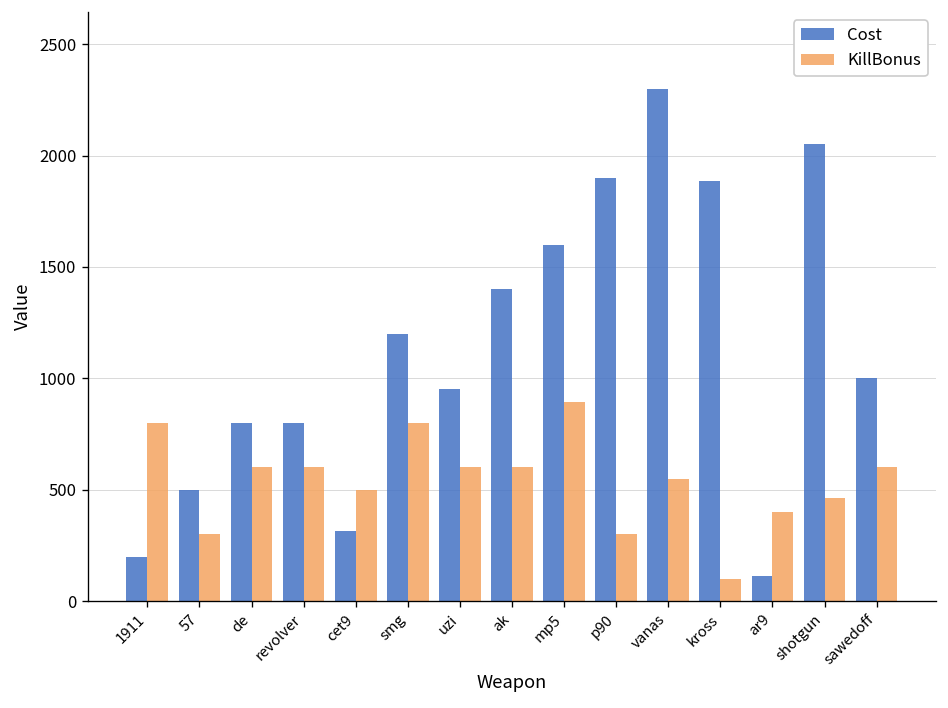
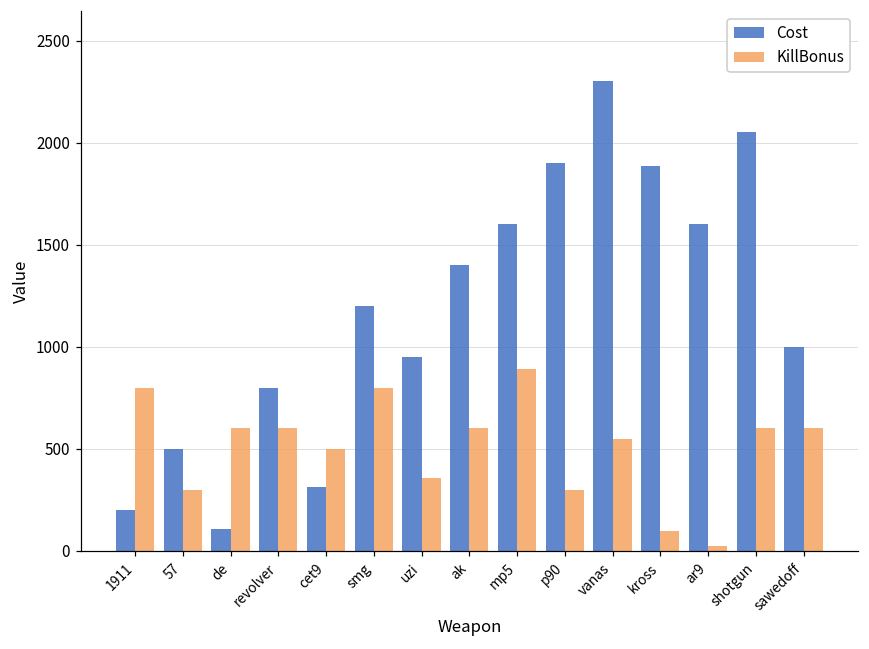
Cost, de: 800 -> 110
KillBonus, uzi: 600 -> 360
Cost, ar9: 110 -> 1600
KillBonus, ar9: 400 -> 20
KillBonus, shotgun: 460 -> 600
